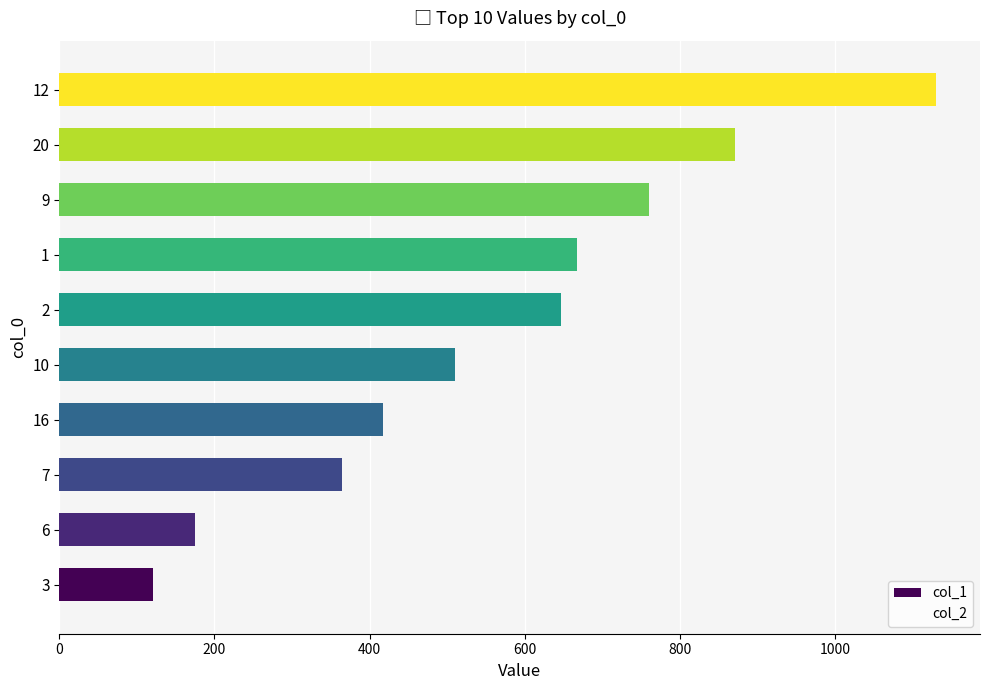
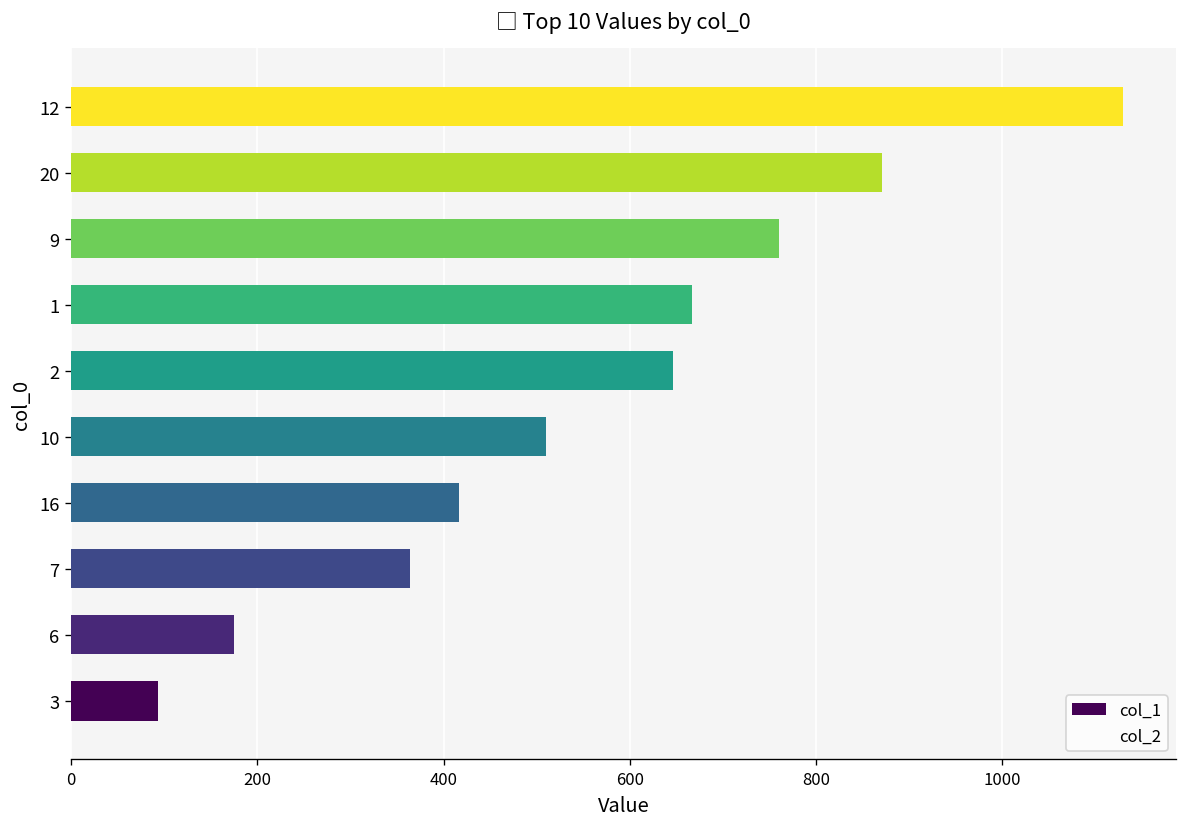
col_1, 3: 120 -> 90
